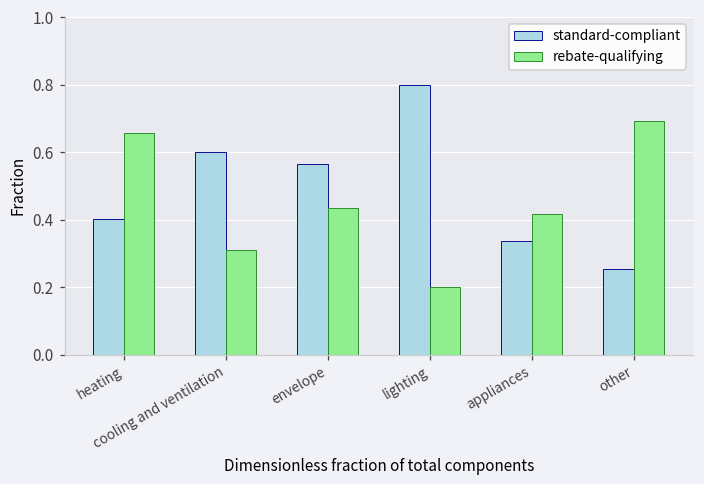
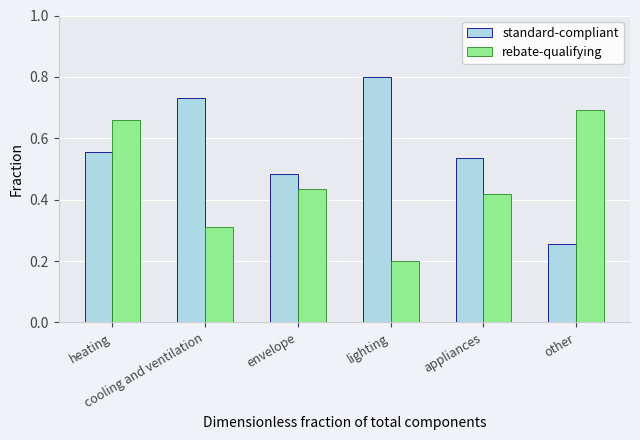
standard-compliant, heating: 0.40 -> 0.55
standard-compliant, cooling and ventilation: 0.60 -> 0.73
standard-compliant, envelope: 0.57 -> 0.48
standard-compliant, appliances: 0.34 -> 0.54
